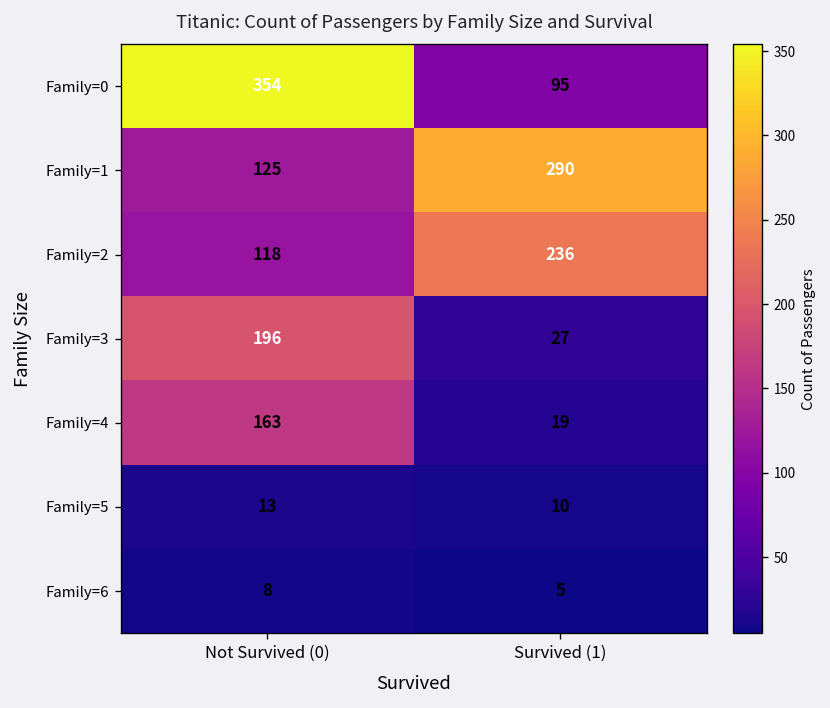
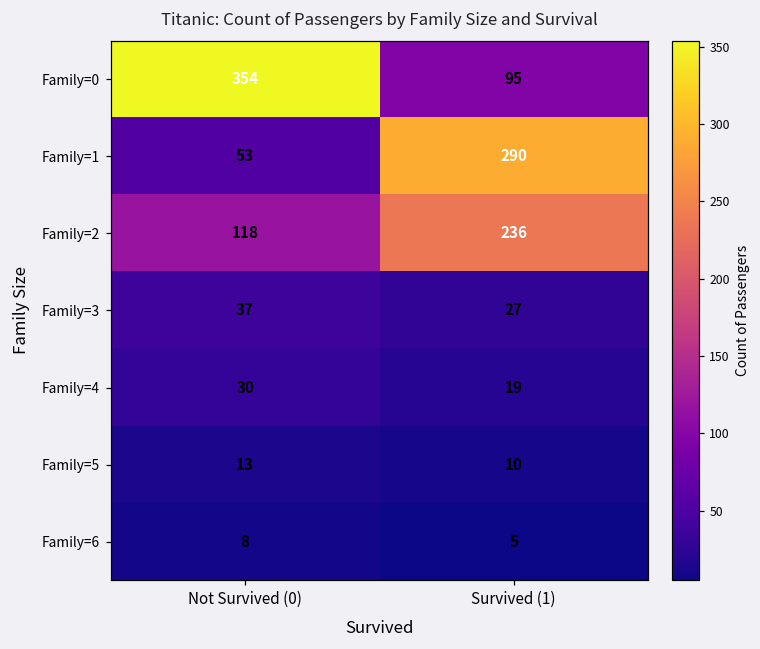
Family=1, Not Survived (0): 125 -> 53
Family=3, Not Survived (0): 196 -> 37
Family=4, Not Survived (0): 163 -> 30
